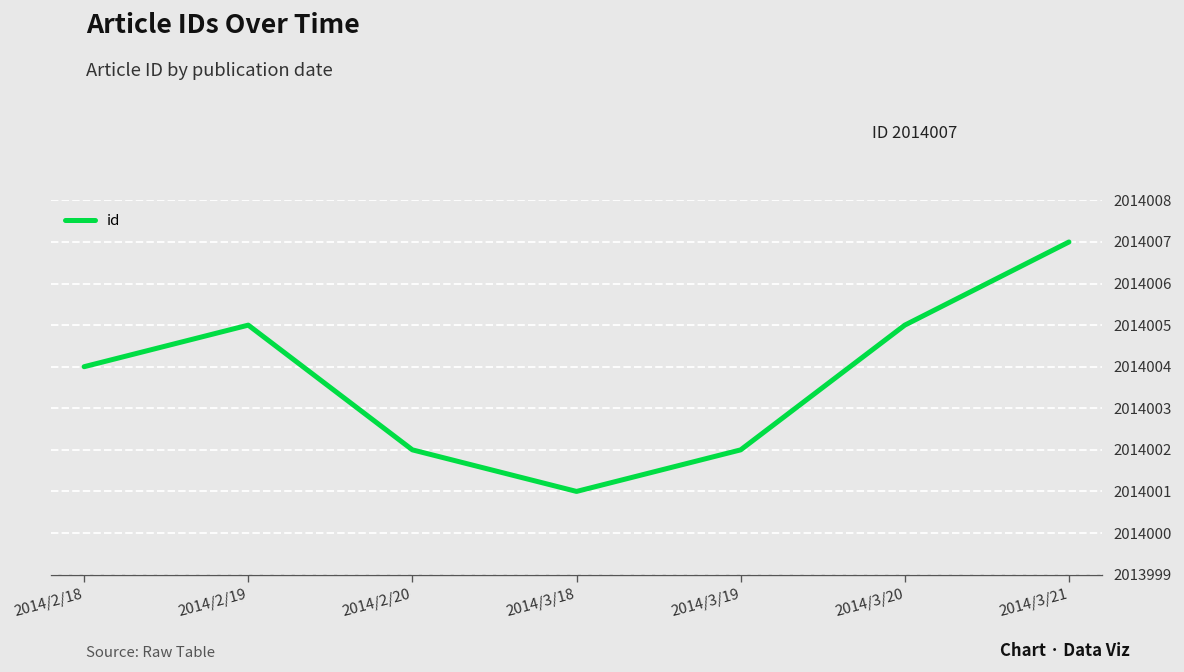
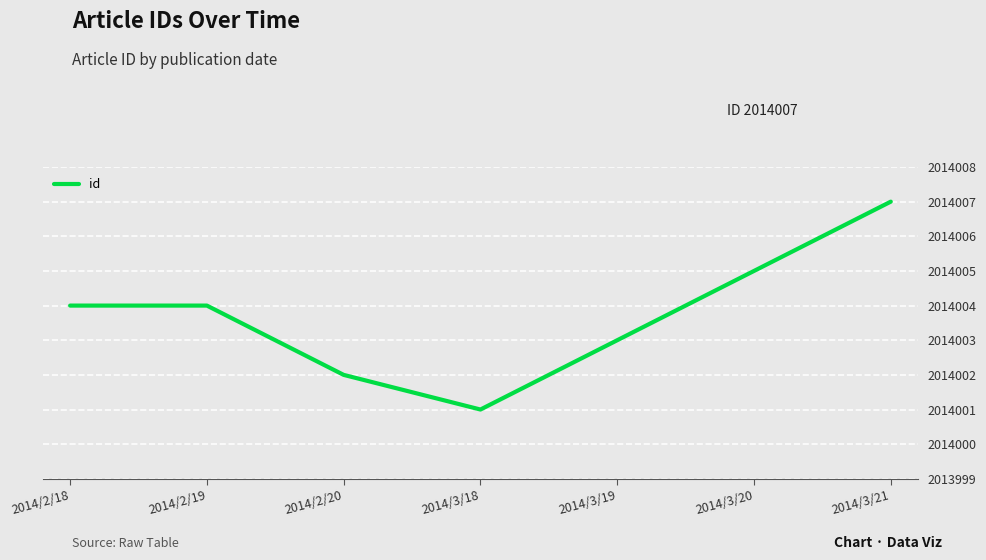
2014/2/19: 2014005 -> 2014004
2014/3/19: 2014002 -> 2014003
